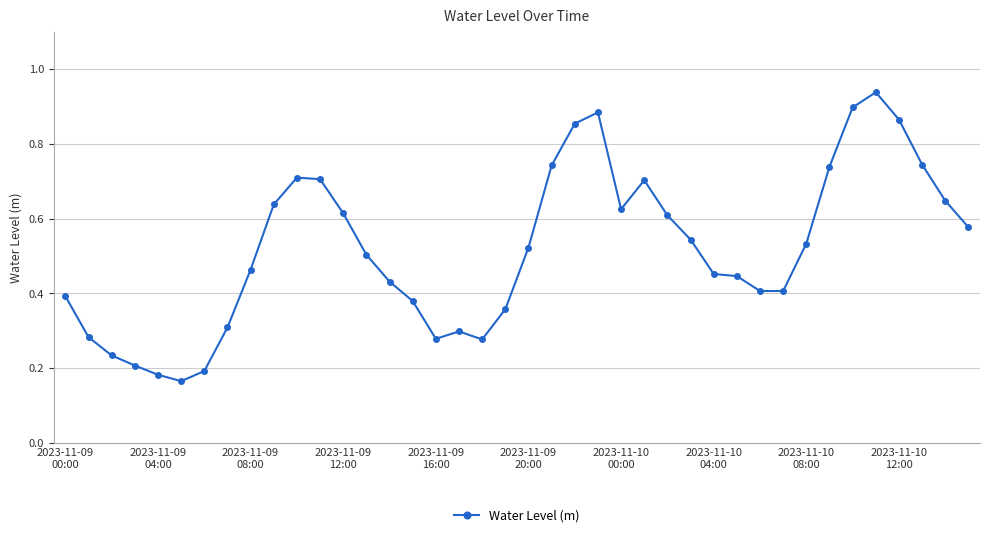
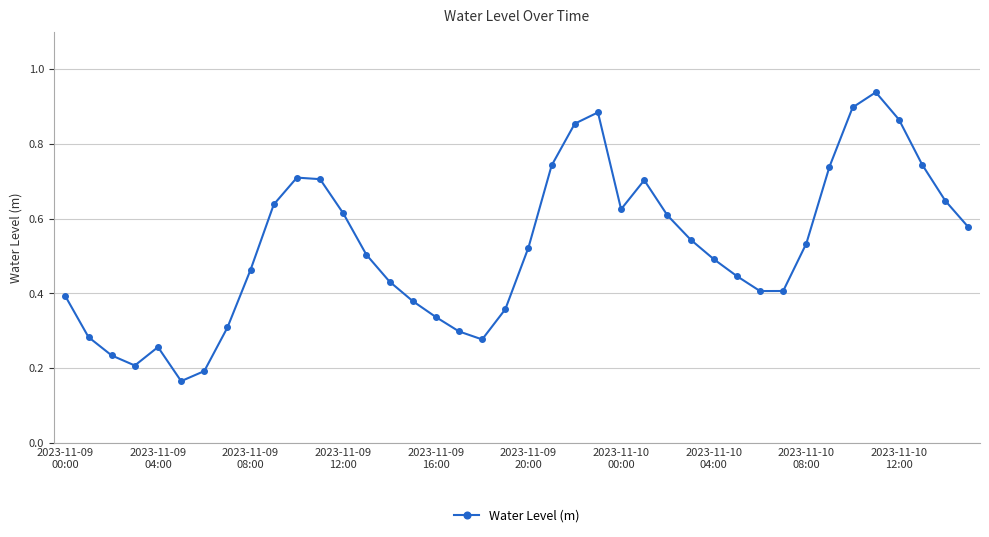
2023-11-09 04:00: 0.18 -> 0.26
2023-11-09 16:00: 0.28 -> 0.34
2023-11-10 04:00: 0.45 -> 0.49
